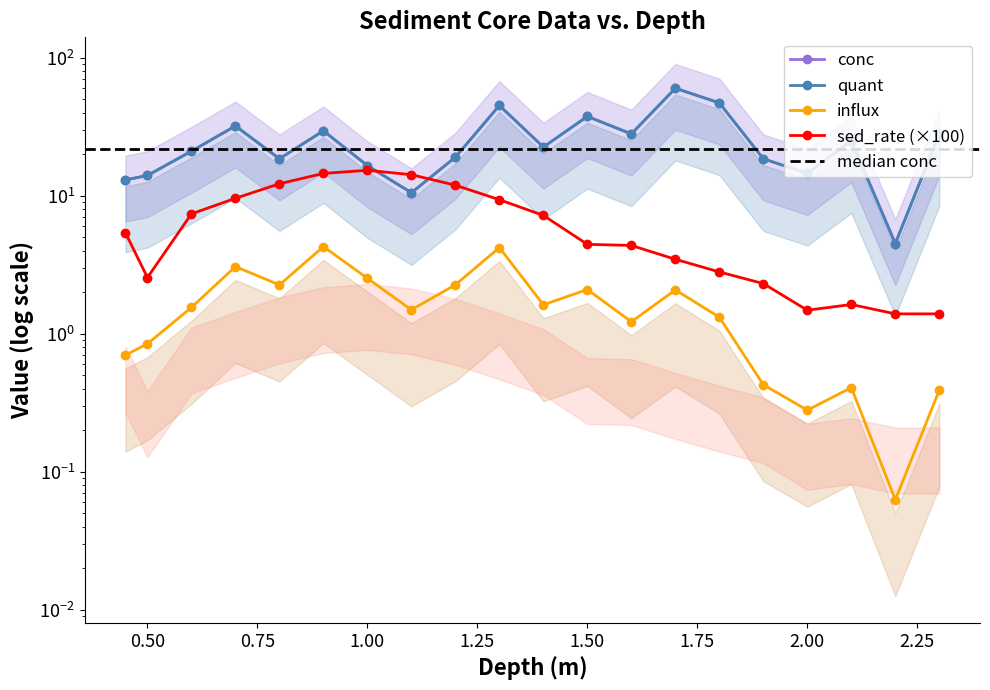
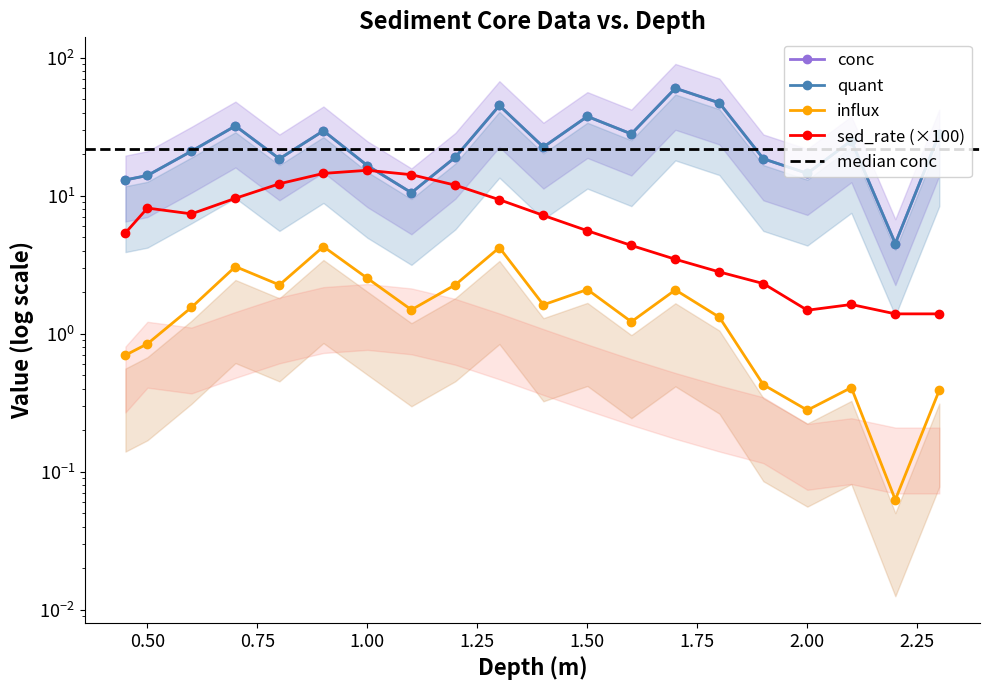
sed_rate (×100), 0.50: 2.6 -> 8
sed_rate (×100), 1.50: 4.4 -> 5.6
